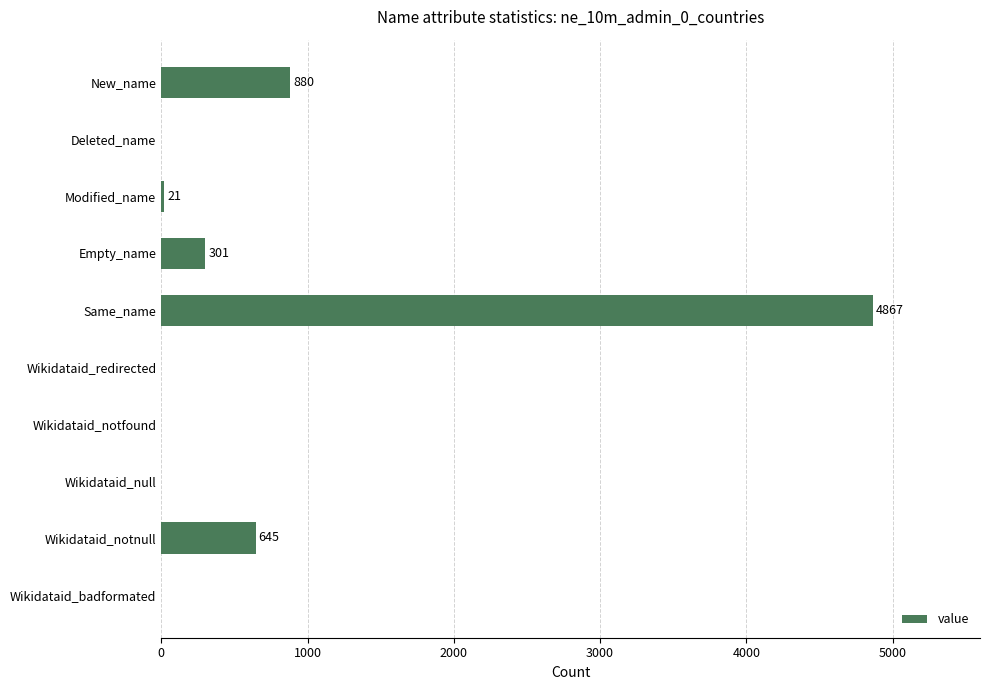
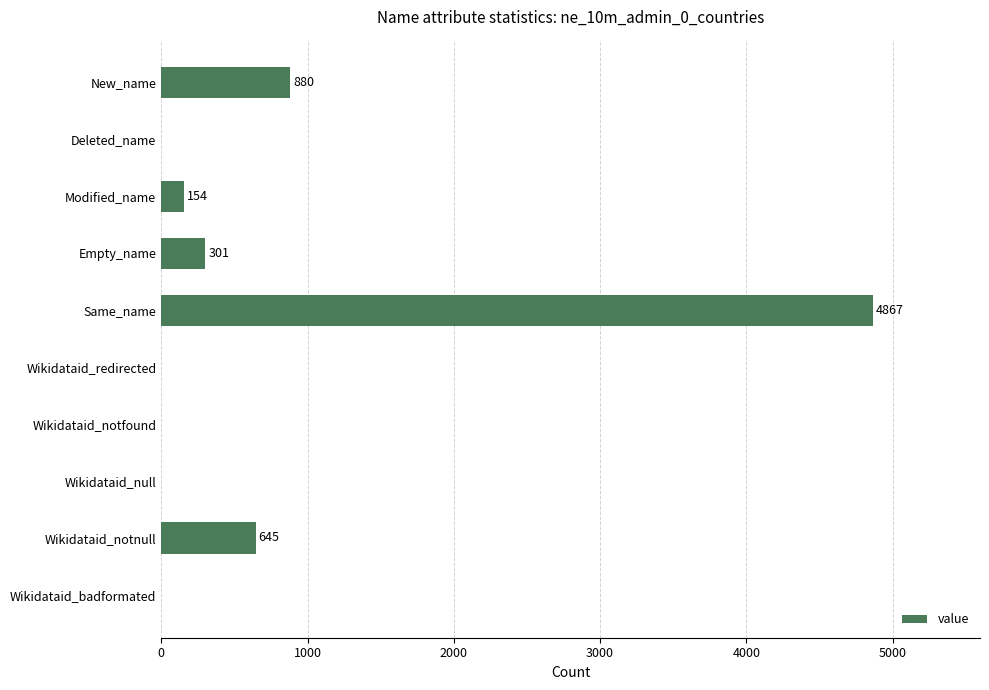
Modified_name: 21 -> 154
